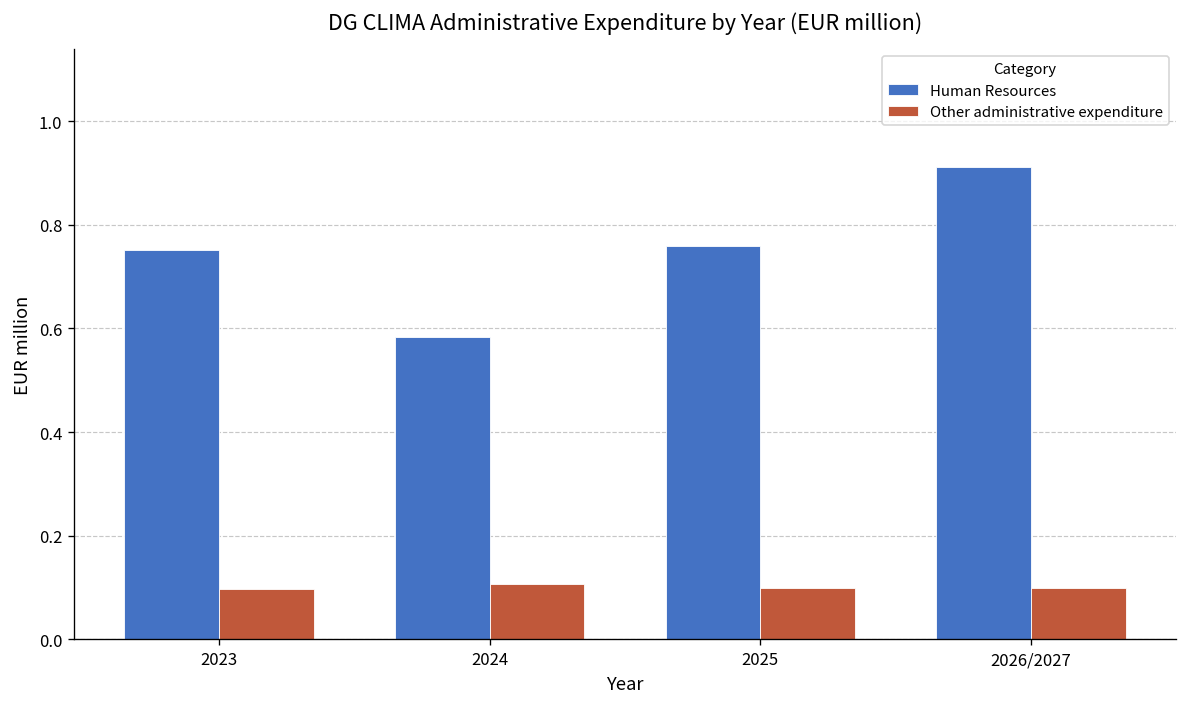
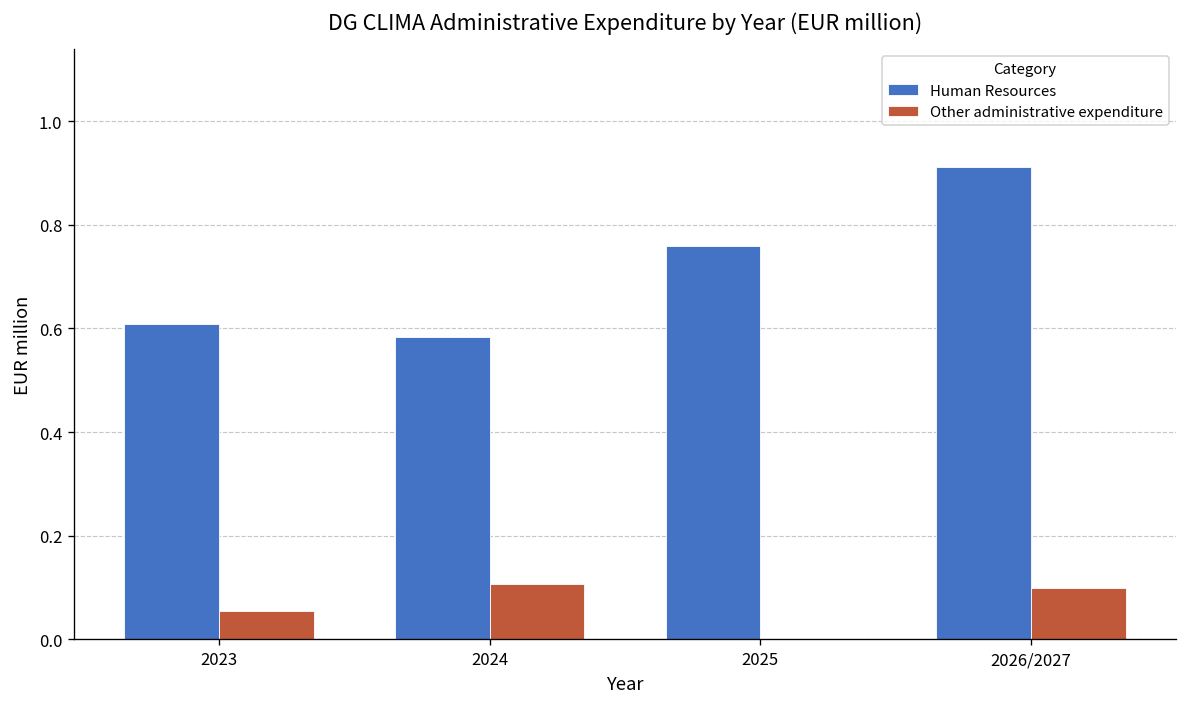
Human Resources, 2023: 0.75 -> 0.61
Other administrative expenditure, 2023: 0.10 -> 0.06
Other administrative expenditure, 2025: 0.1 -> 0.0
